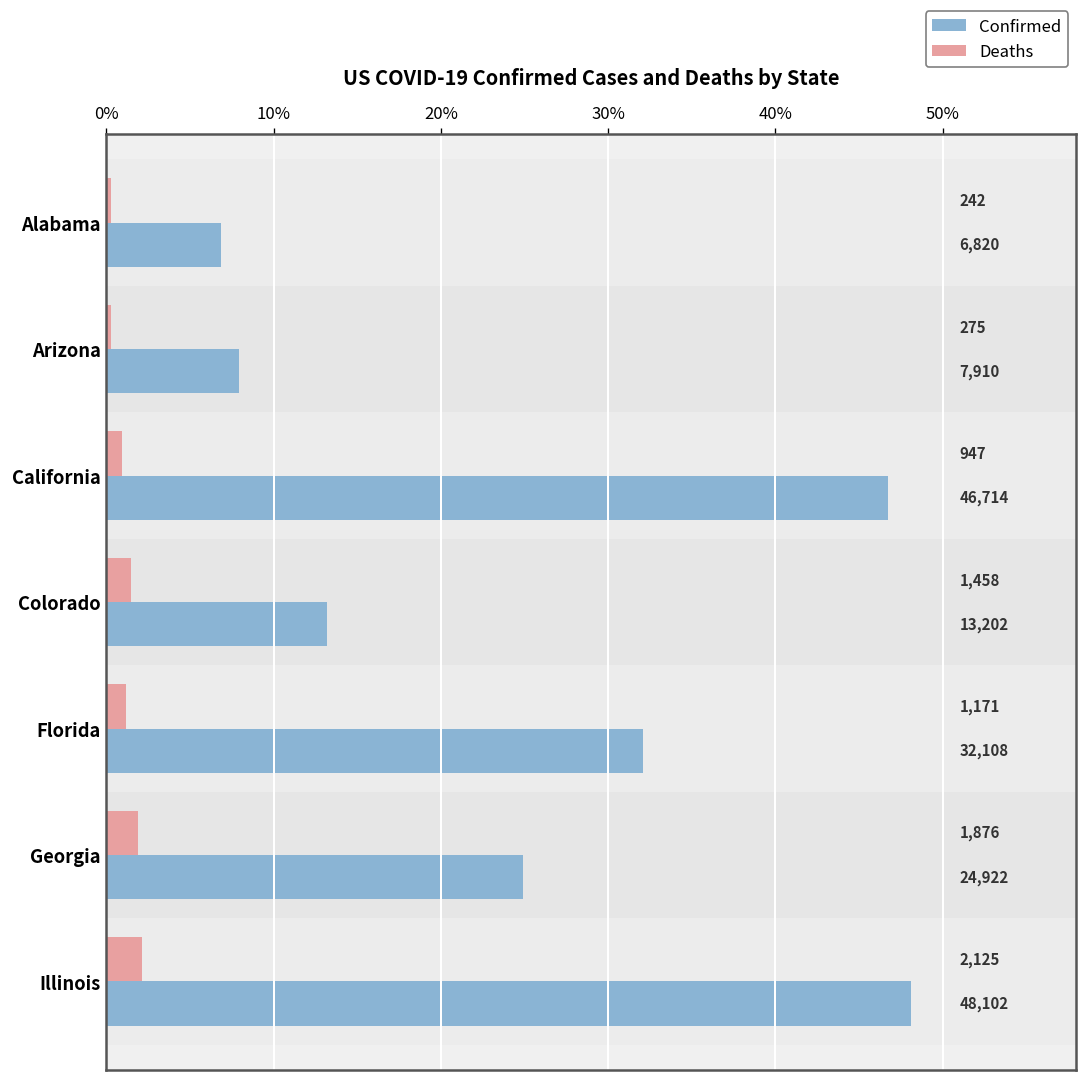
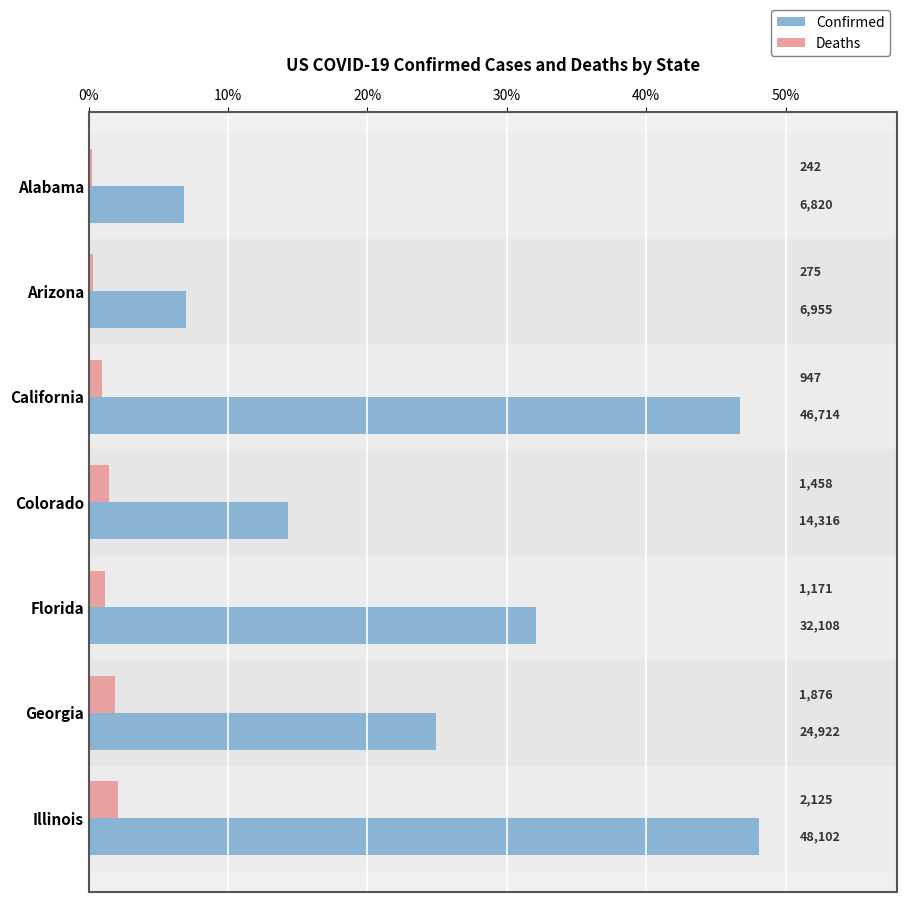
Confirmed, Arizona: 7,910 -> 6,955
Confirmed, Colorado: 13,202 -> 14,316
